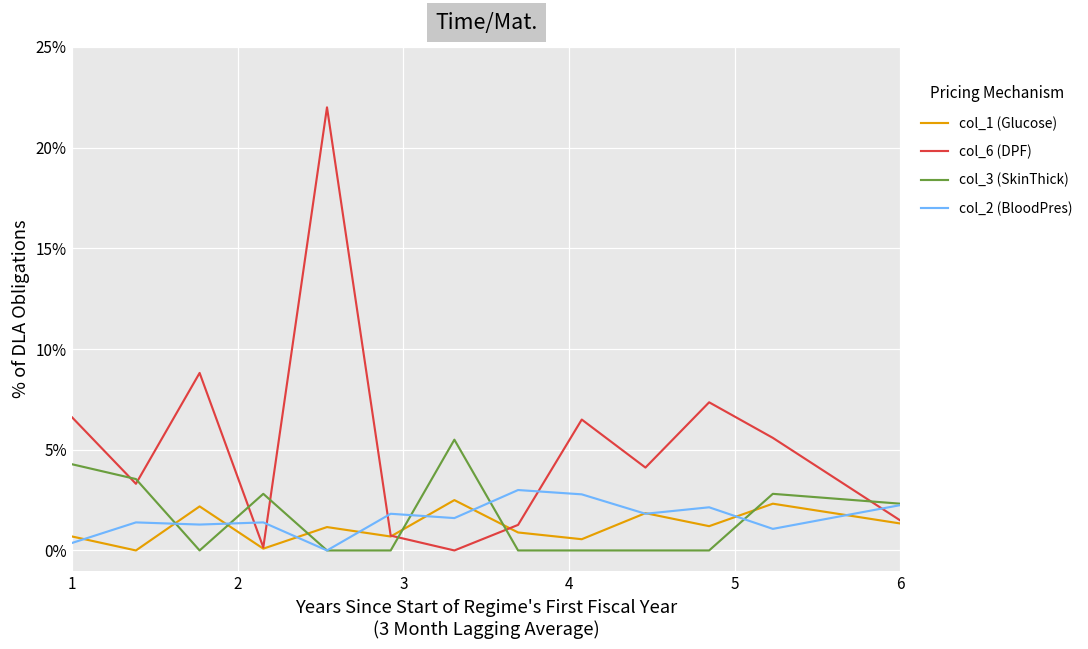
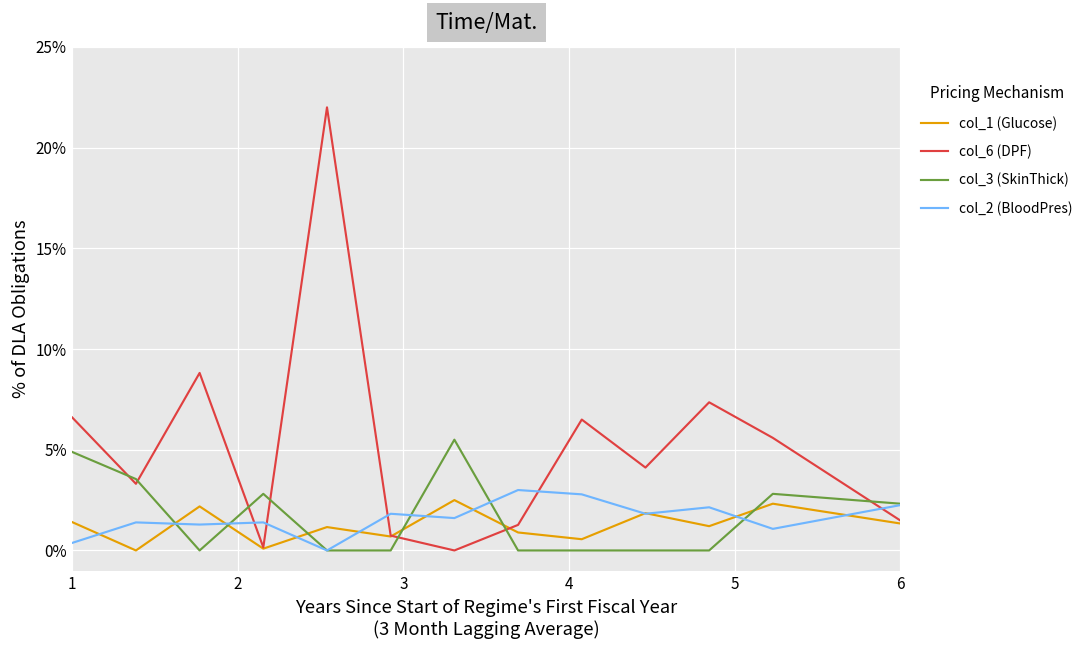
col_1 (Glucose), 1: 0.7% -> 1.4%
col_3 (SkinThick), 1: 4.3% -> 4.9%
